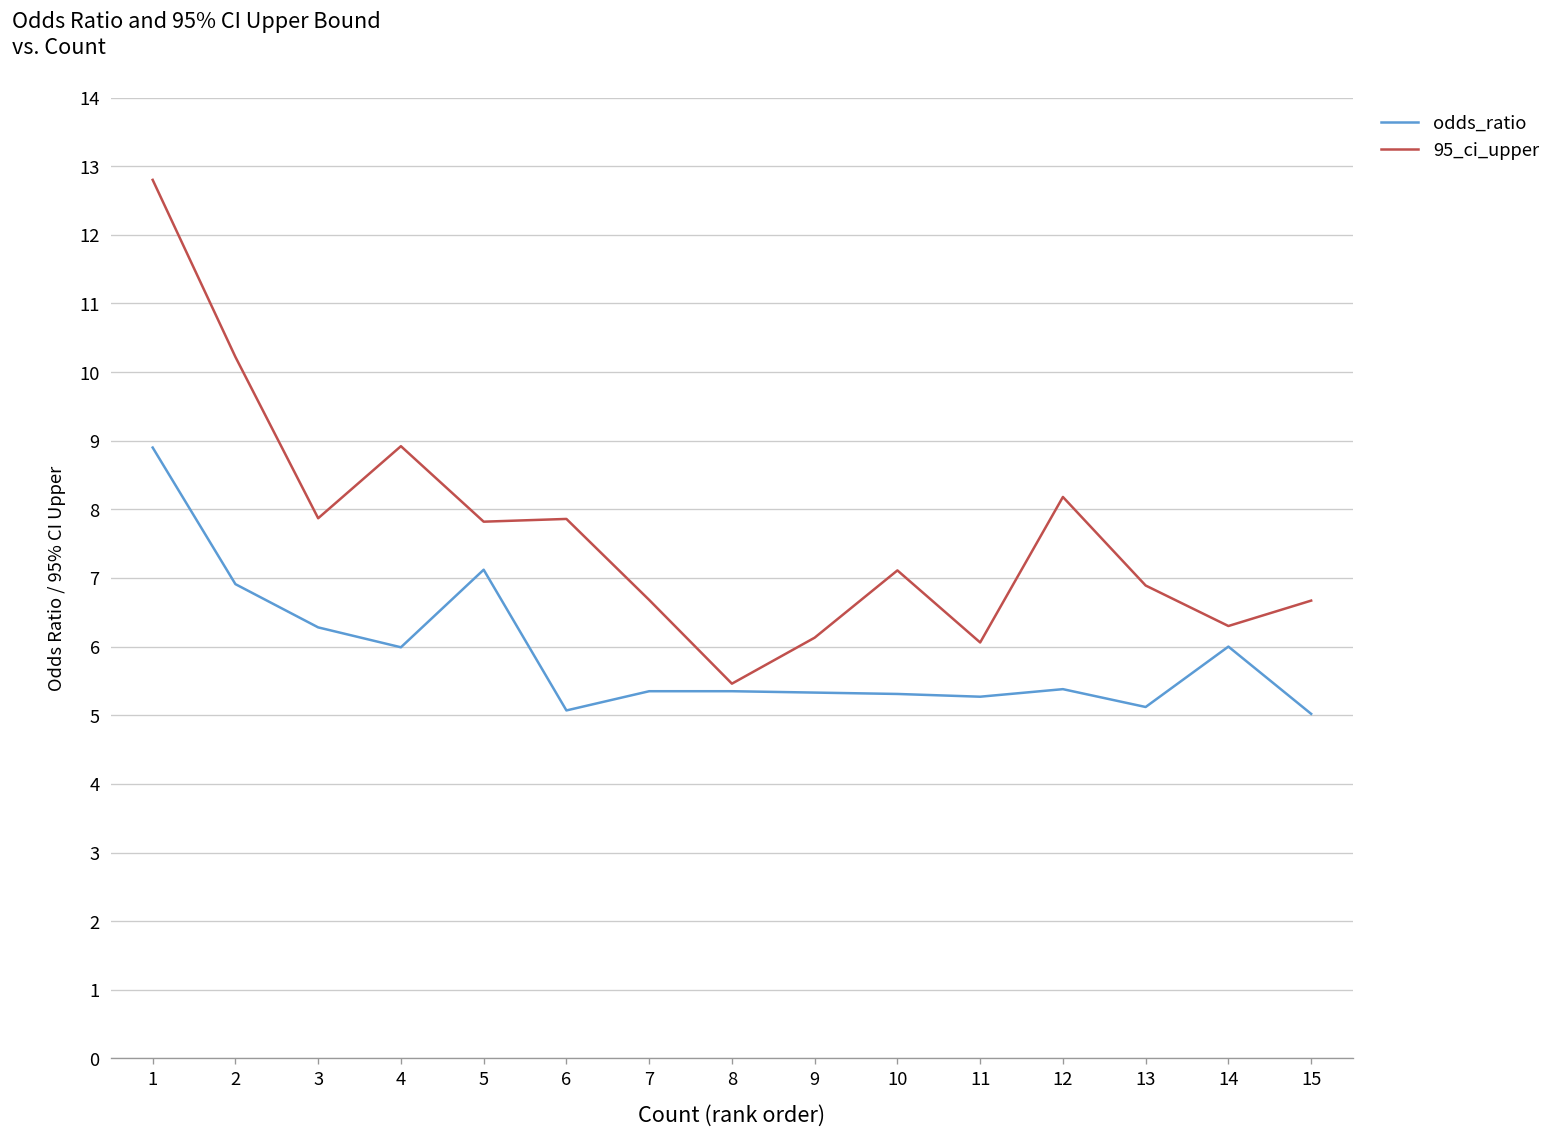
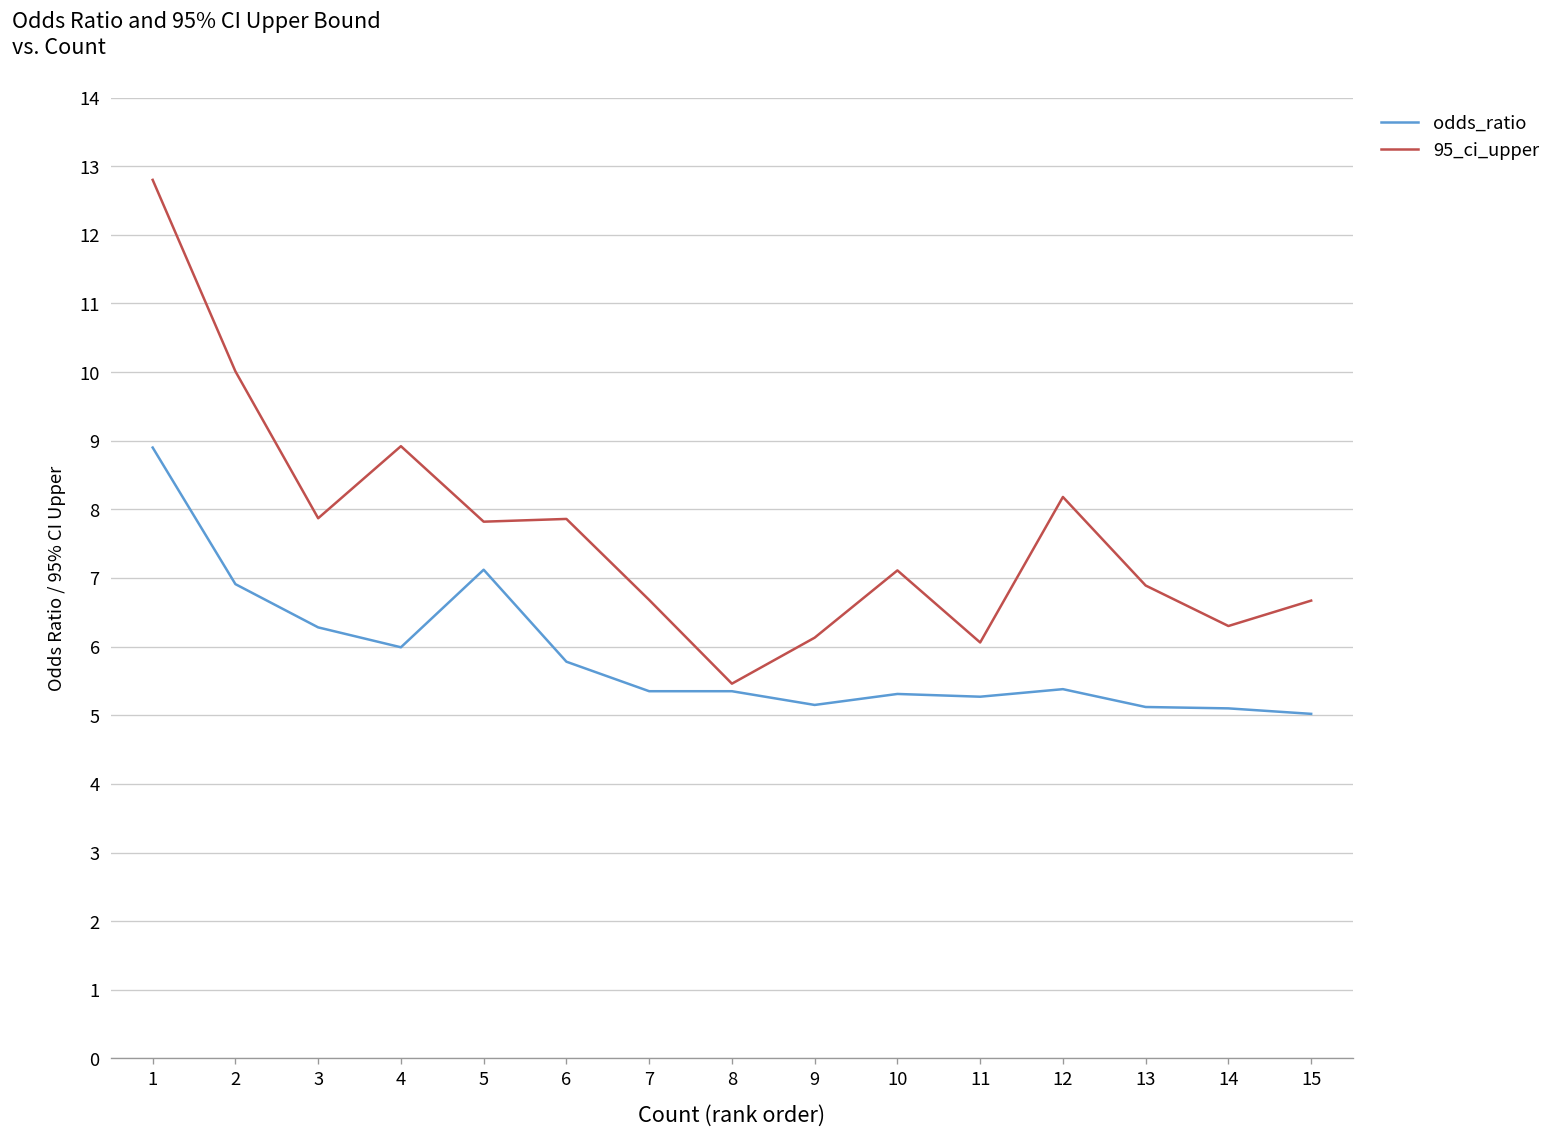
95_ci_upper, 2: 10.2 -> 10.0
odds_ratio, 6: 5.1 -> 5.8
odds_ratio, 9: 5.3 -> 5.2
odds_ratio, 14: 6.0 -> 5.1
